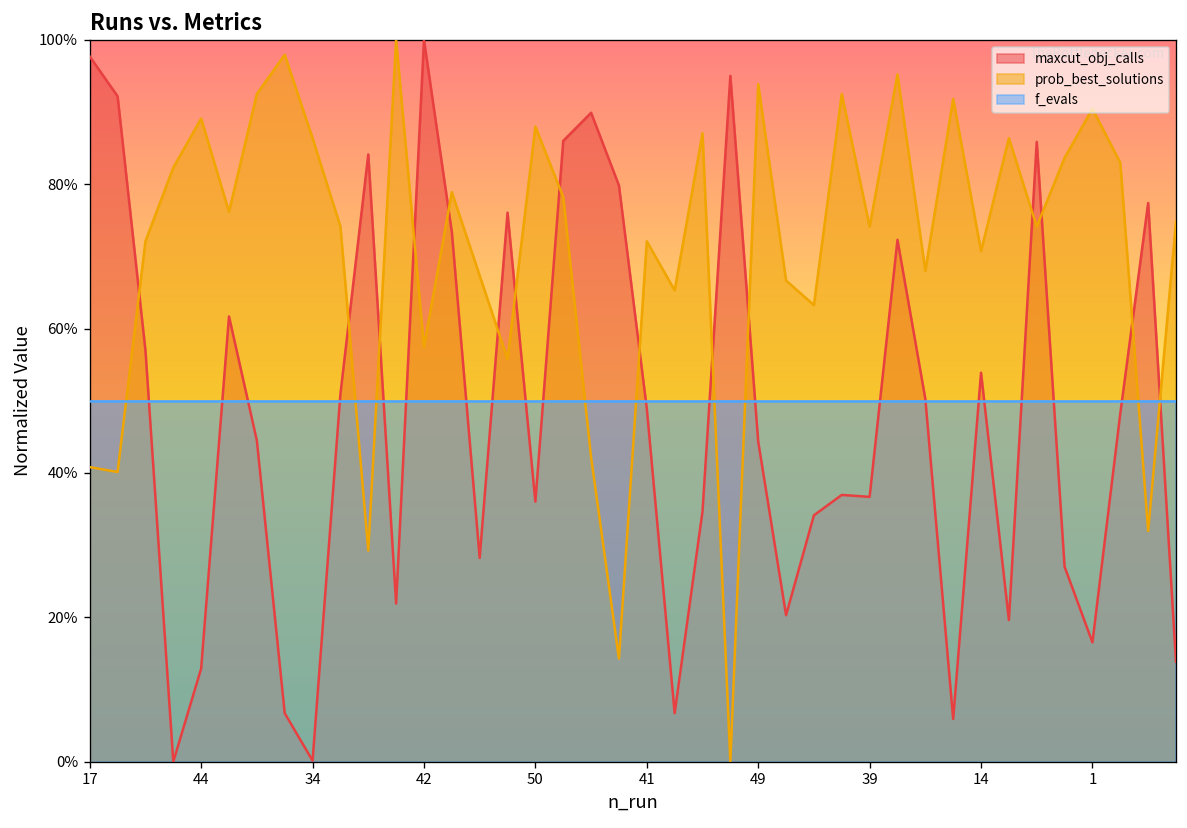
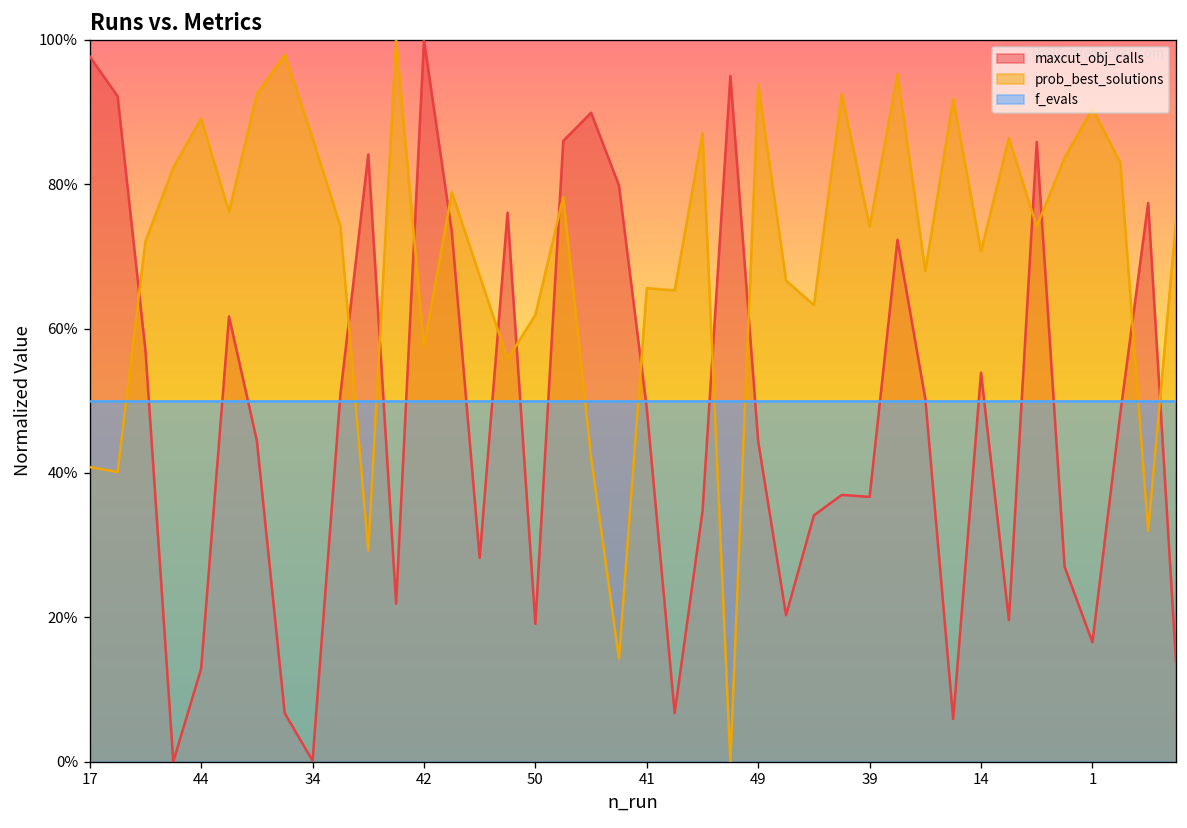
maxcut_obj_calls, 50: 36% -> 19%
prob_best_solutions, 50: 88% -> 62%
prob_best_solutions, 41: 72% -> 66%
